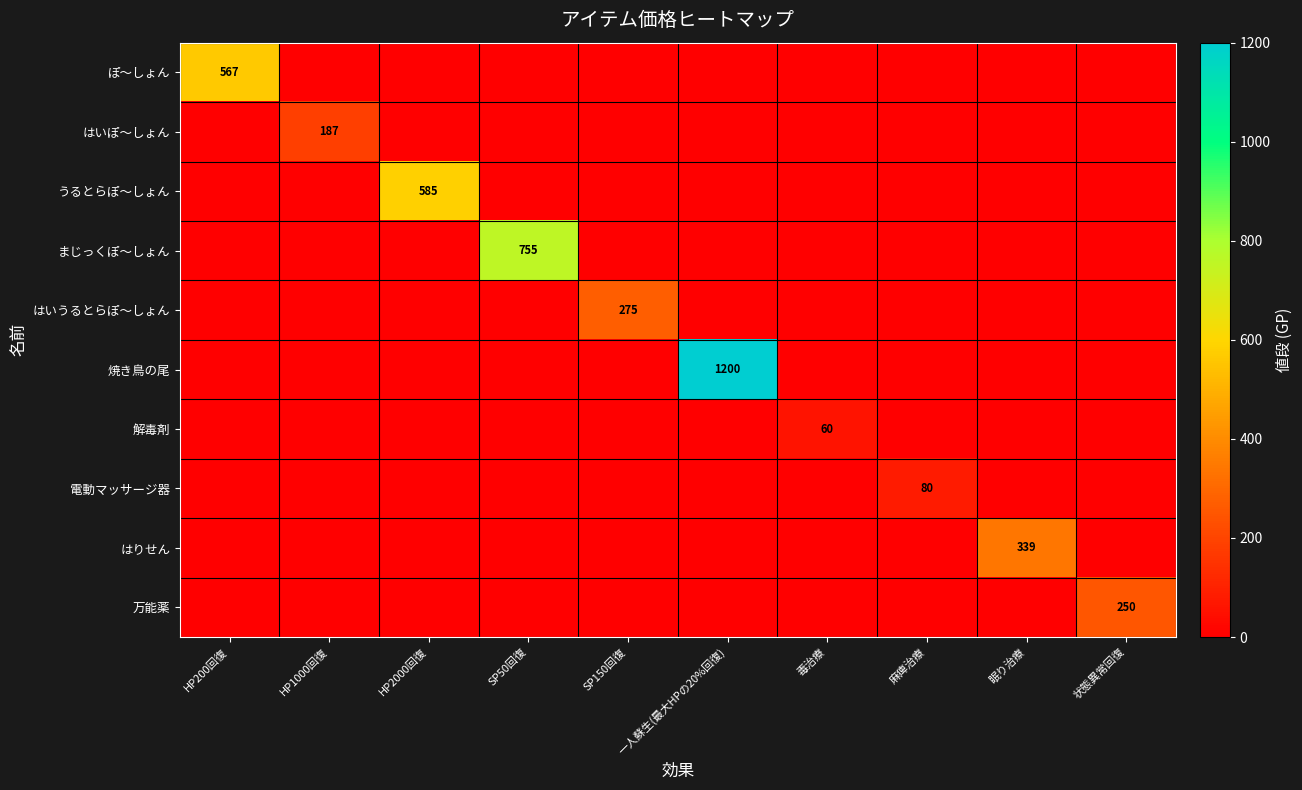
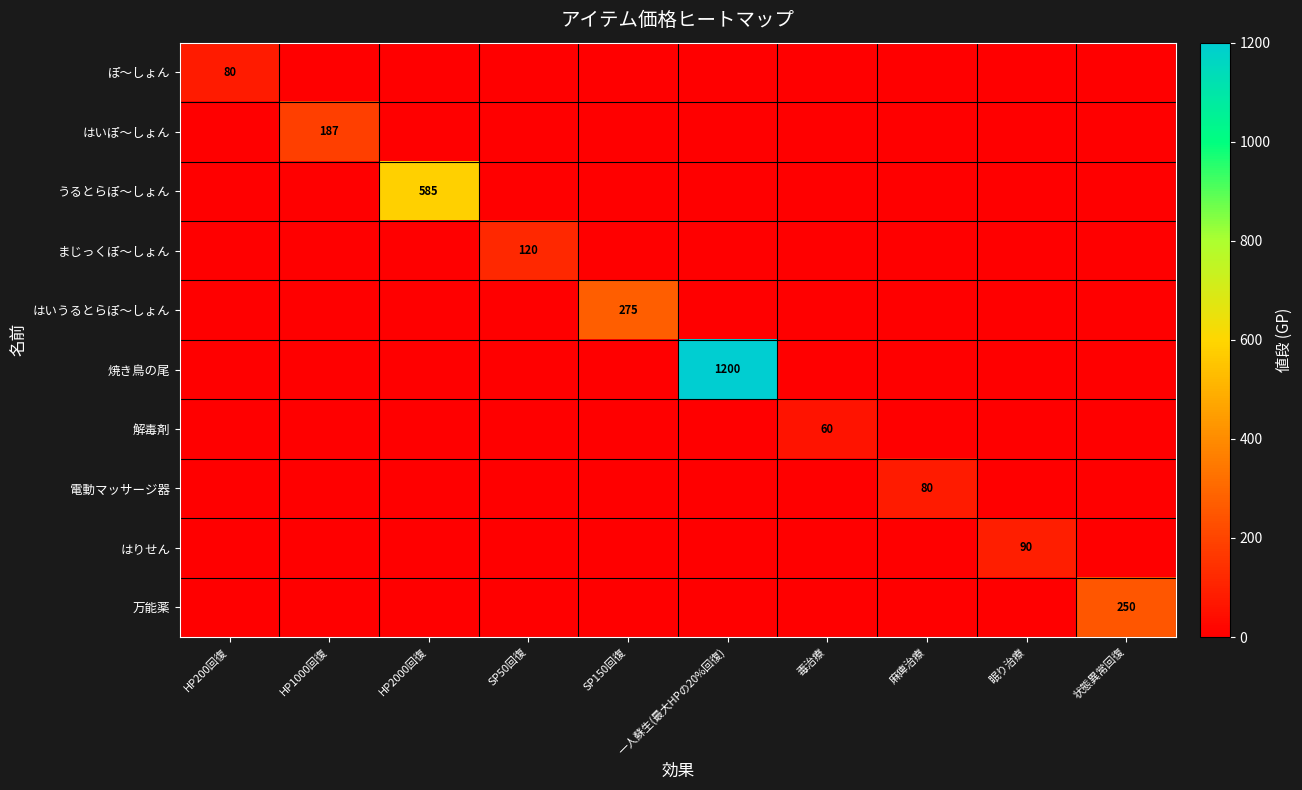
ぽ～しょん, HP200回復: 567 -> 80
まじっくぽ～しょん, SP50回復: 755 -> 120
はりせん, 眠り治療: 339 -> 90
